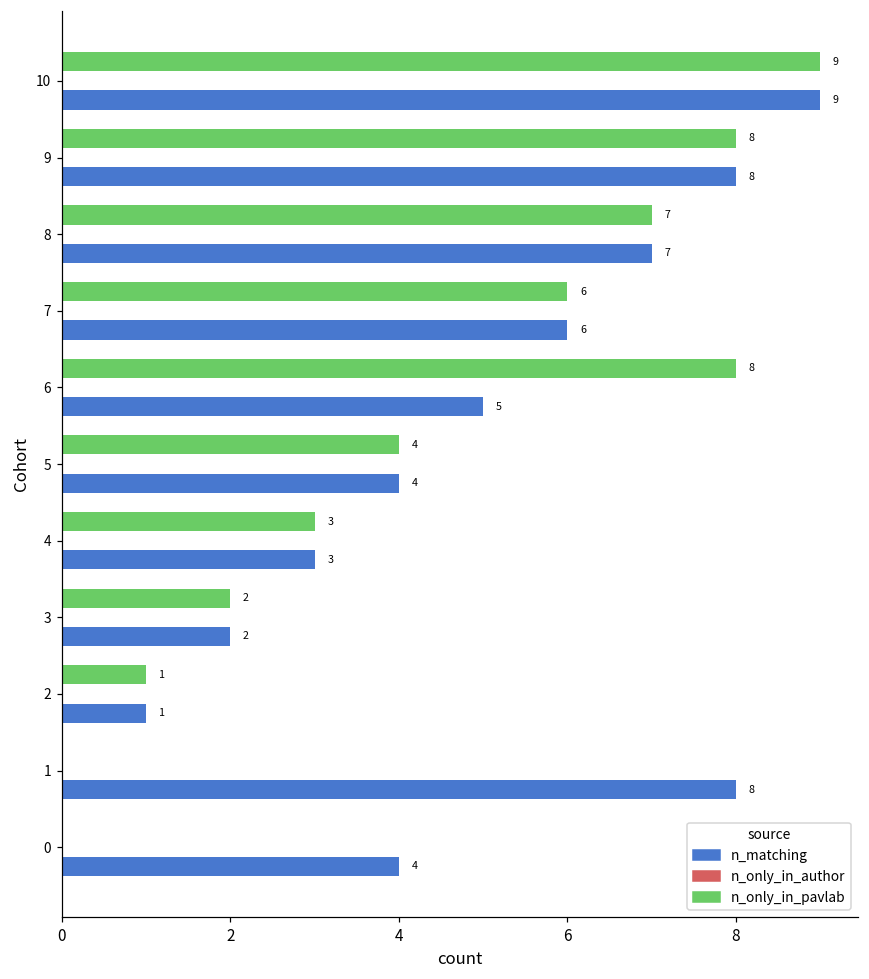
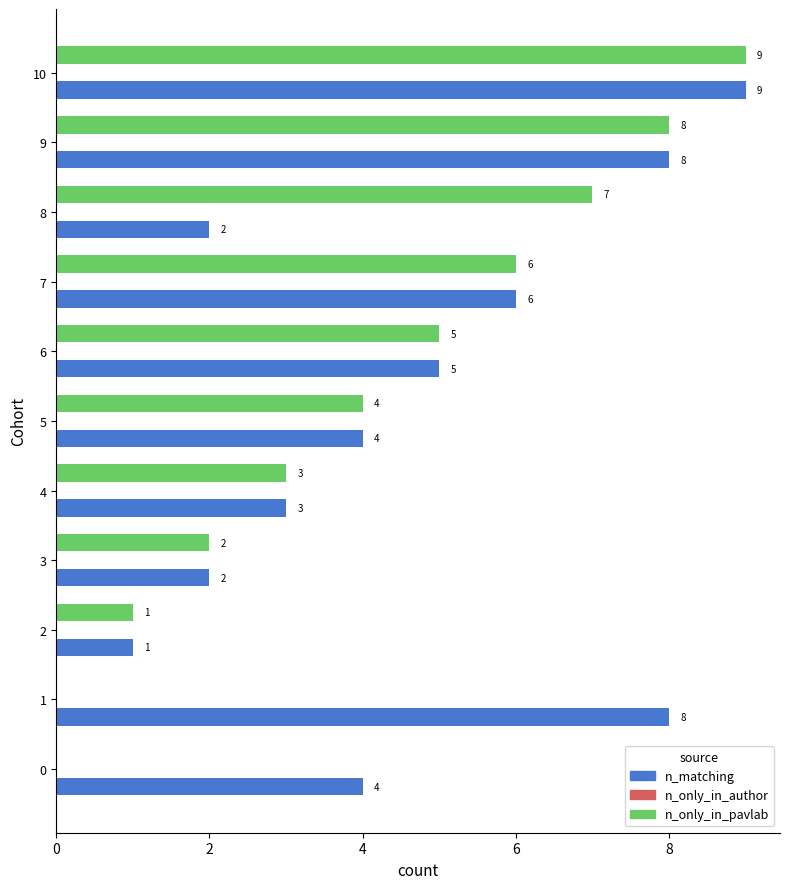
n_matching, 8: 7 -> 2
n_only_in_pavlab, 6: 8 -> 5
